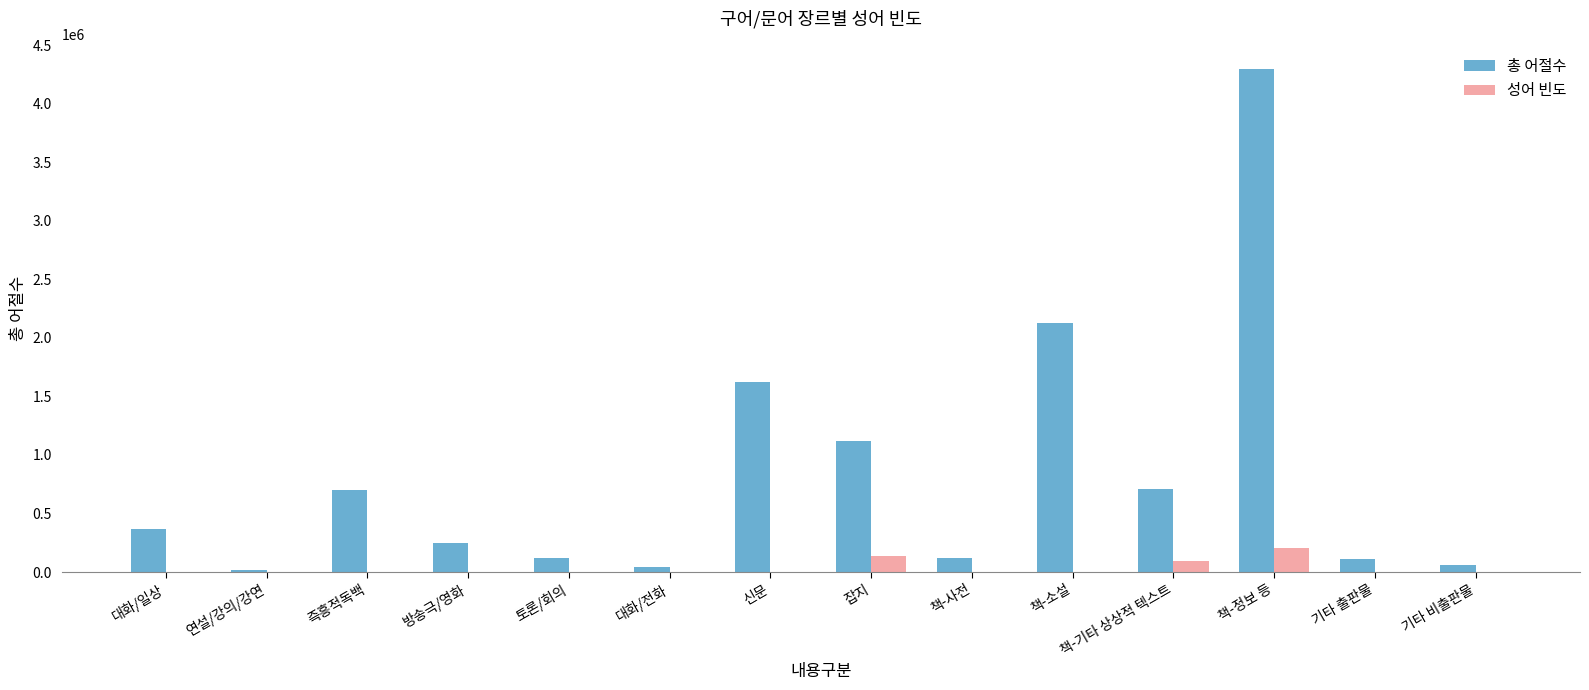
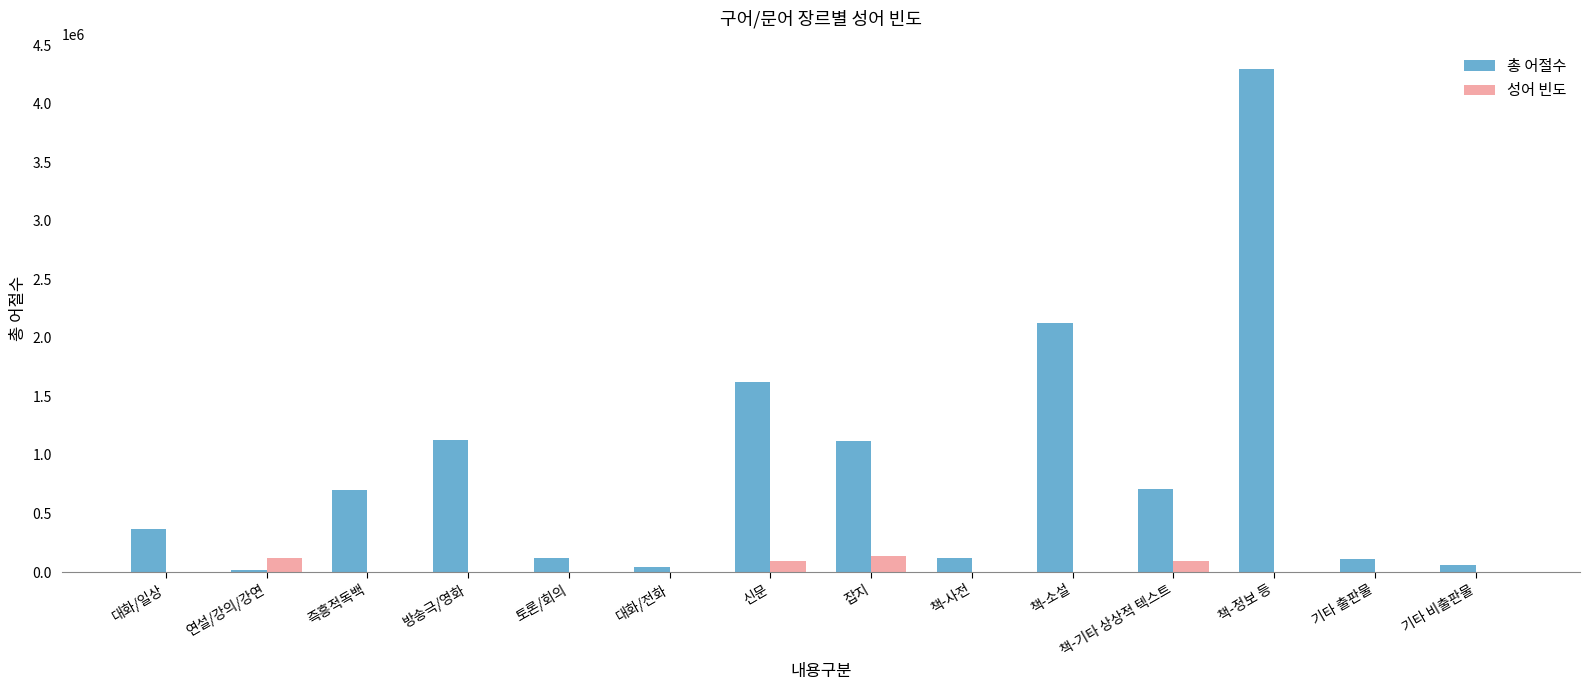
성어 빈도, 연설/강의/강연: 0 -> 120000
총 어절수, 방송극/영화: 250000 -> 1130000
성어 빈도, 신문: 0 -> 90000
성어 빈도, 책-정보 등: 200000 -> 0
